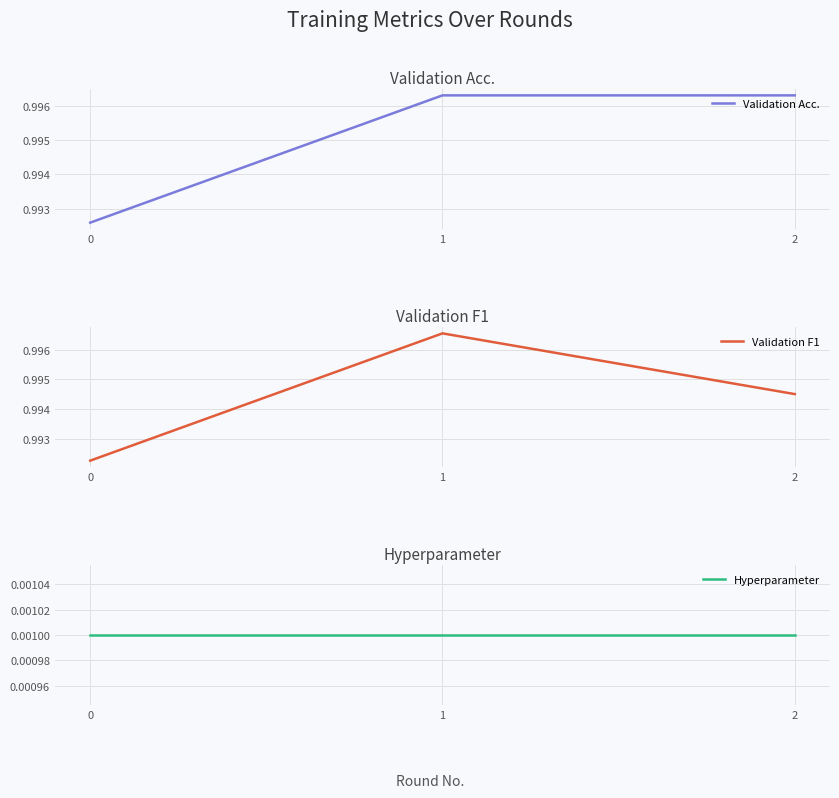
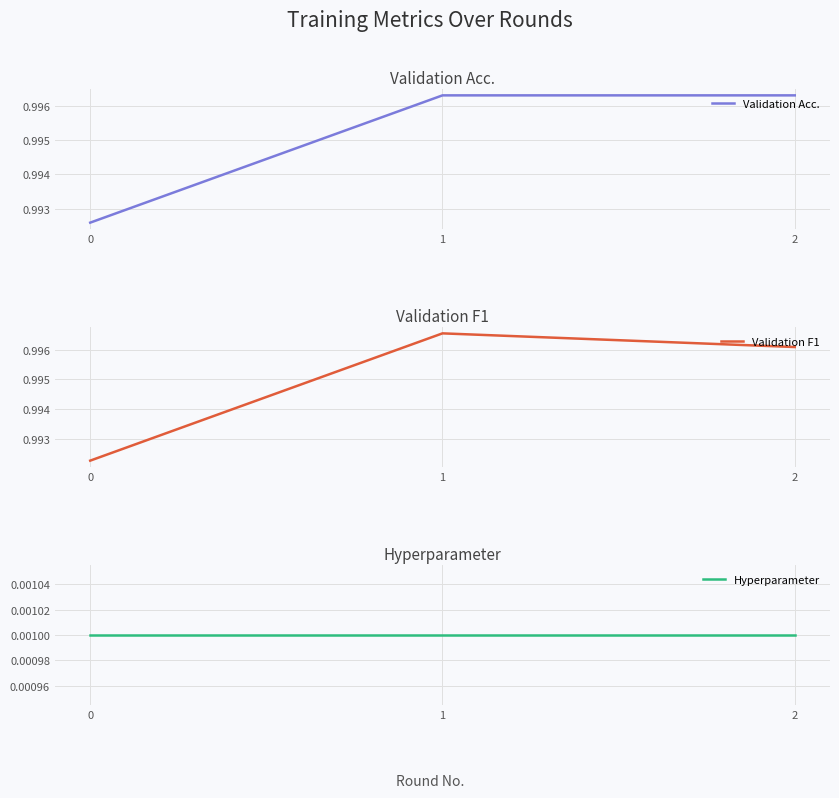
Validation F1, 2: 0.9945 -> 0.9961
